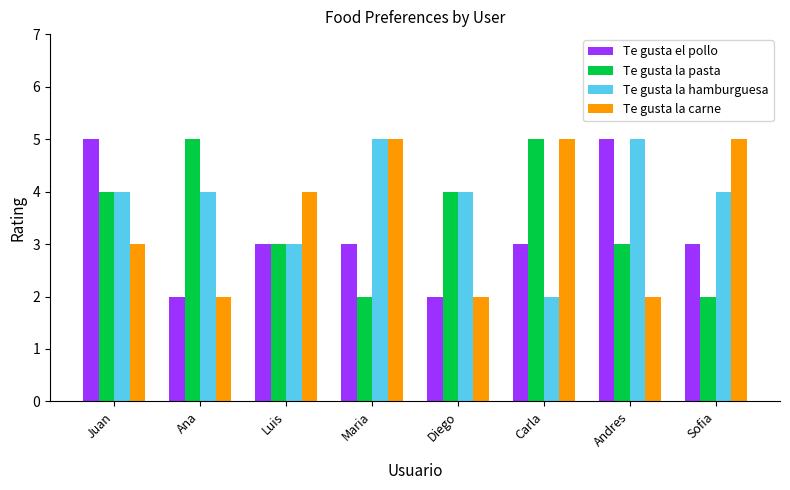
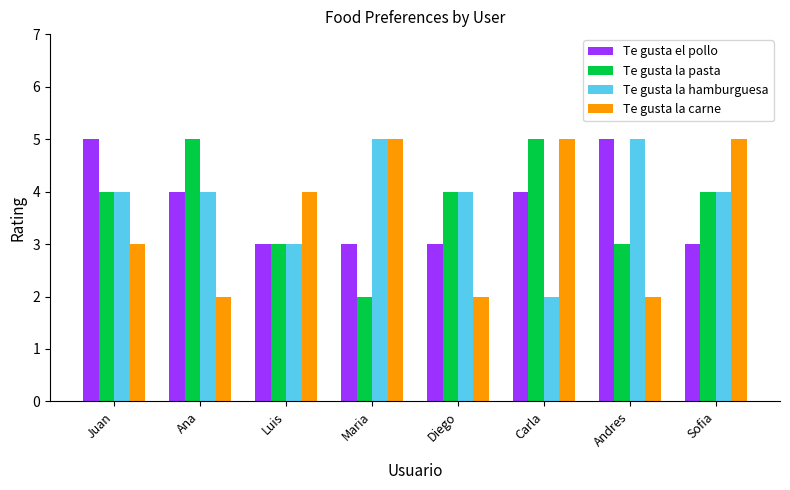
Te gusta el pollo, Ana: 2 -> 4
Te gusta el pollo, Diego: 2 -> 3
Te gusta el pollo, Carla: 3 -> 4
Te gusta la pasta, Sofia: 2 -> 4
